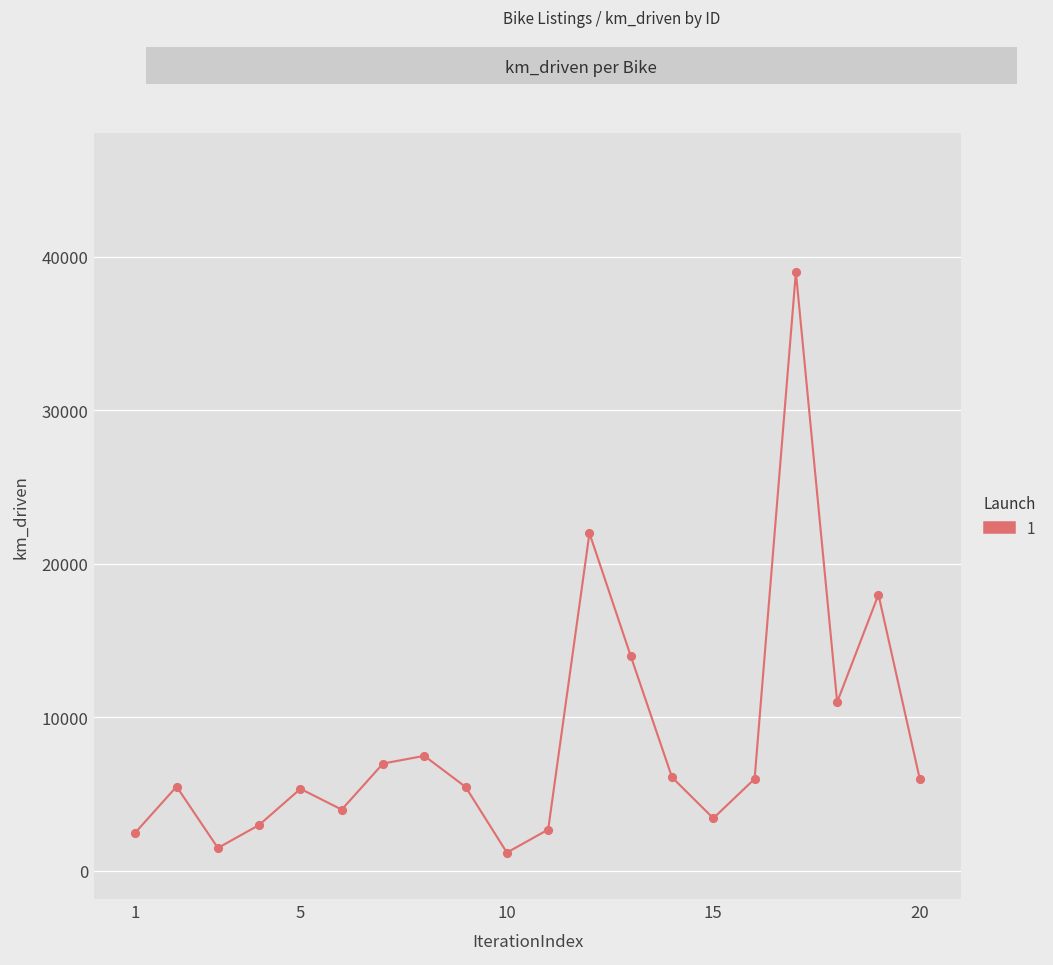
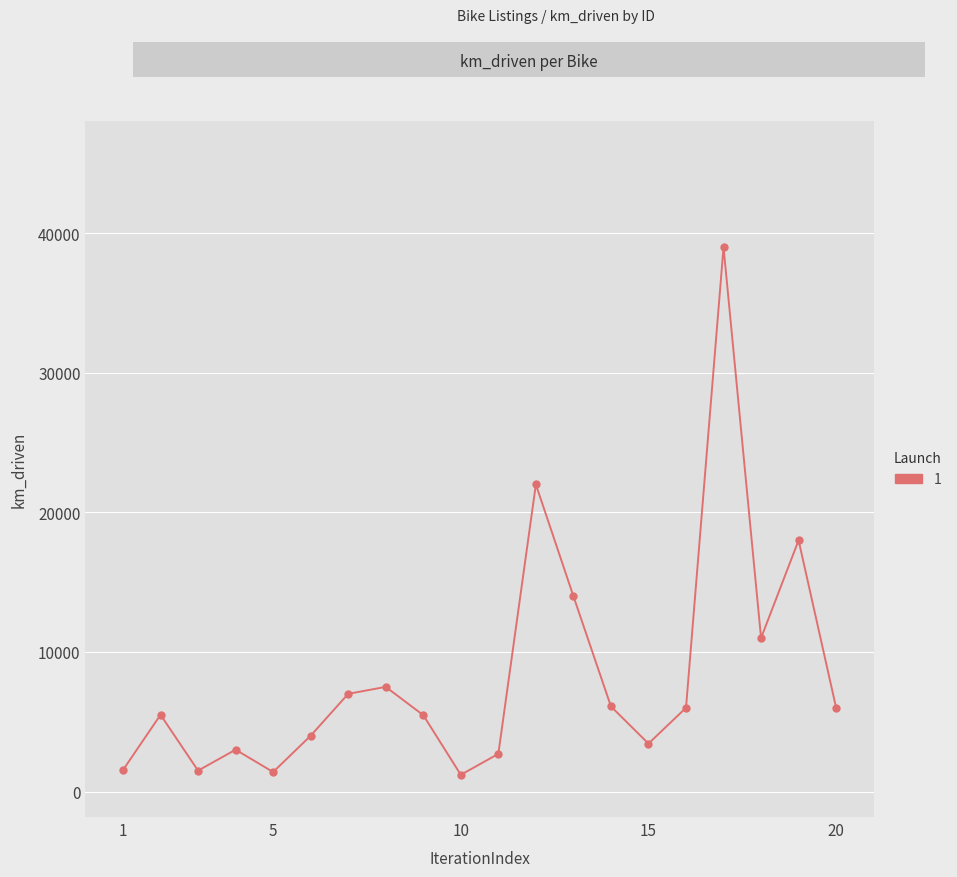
1: 2500 -> 1500
5: 5400 -> 1400
